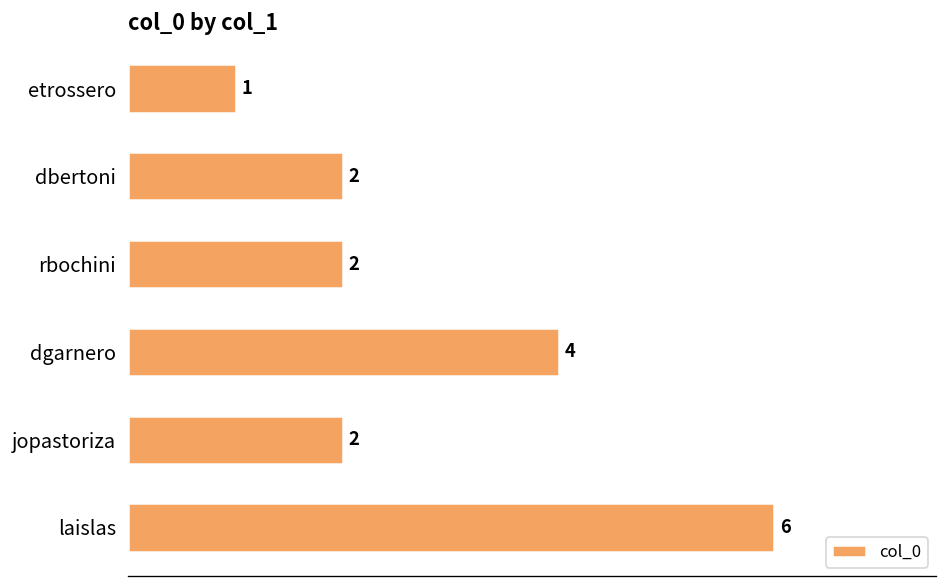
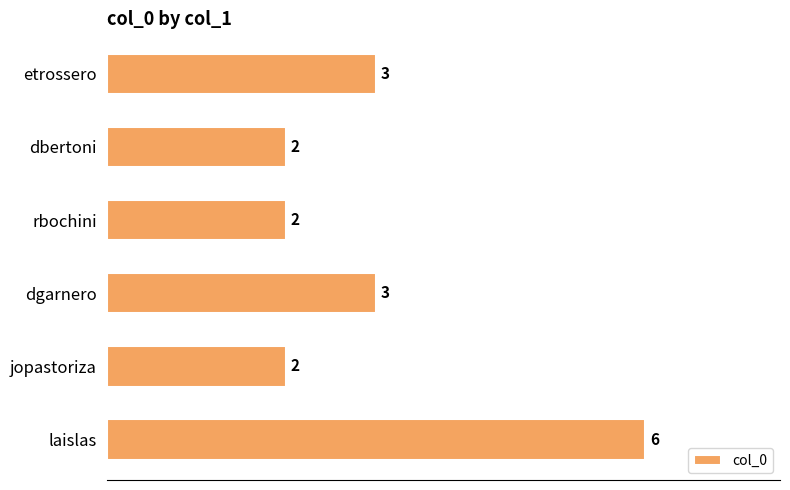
etrossero: 1 -> 3
dgarnero: 4 -> 3
